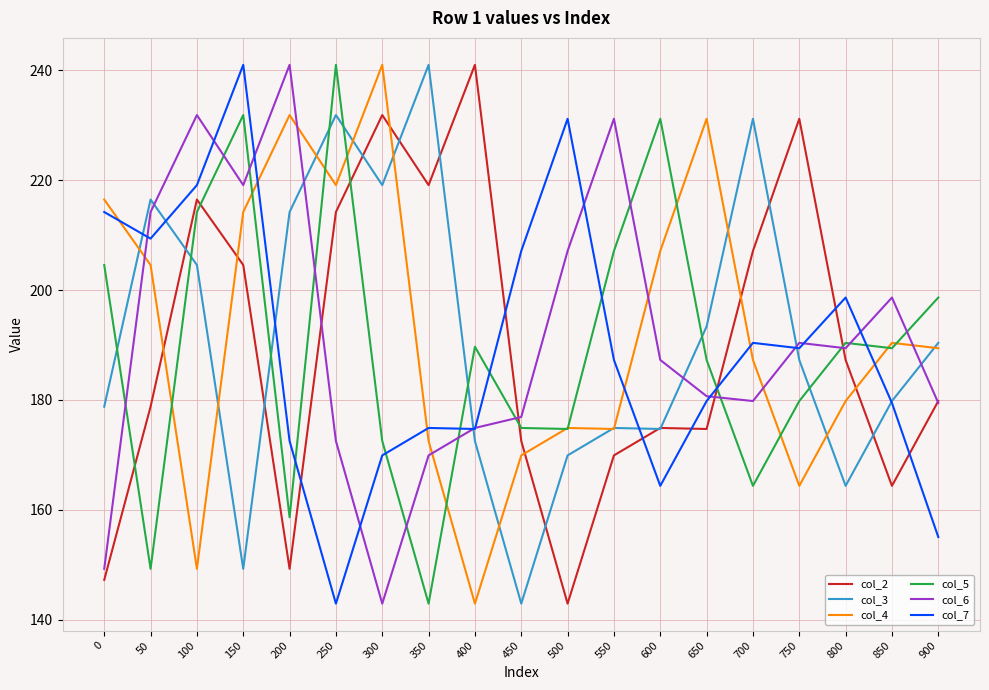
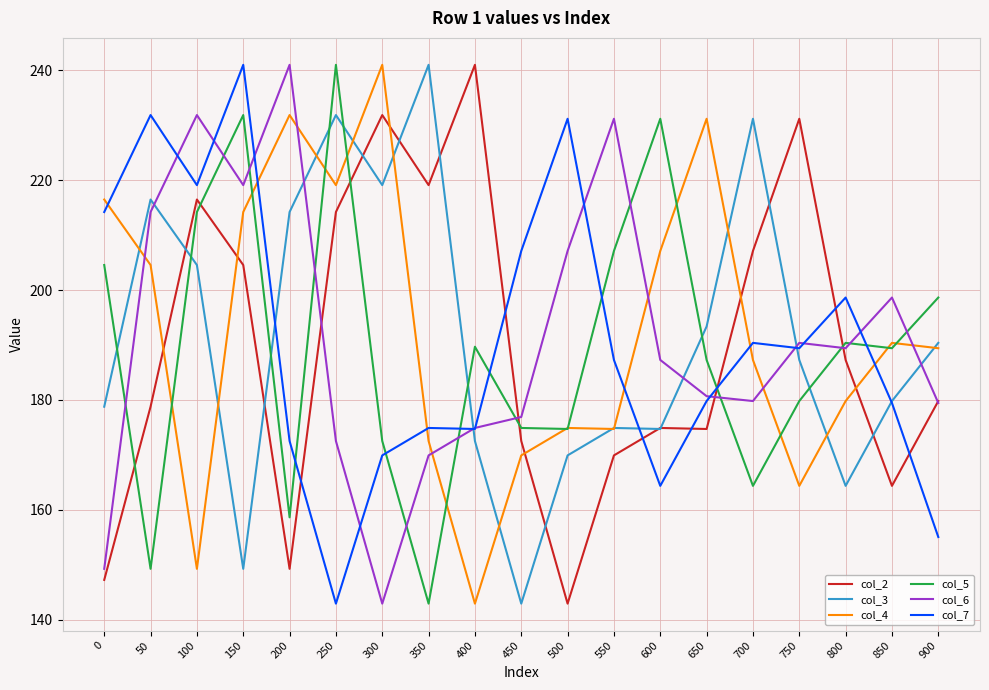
col_7, 50: 209 -> 232
